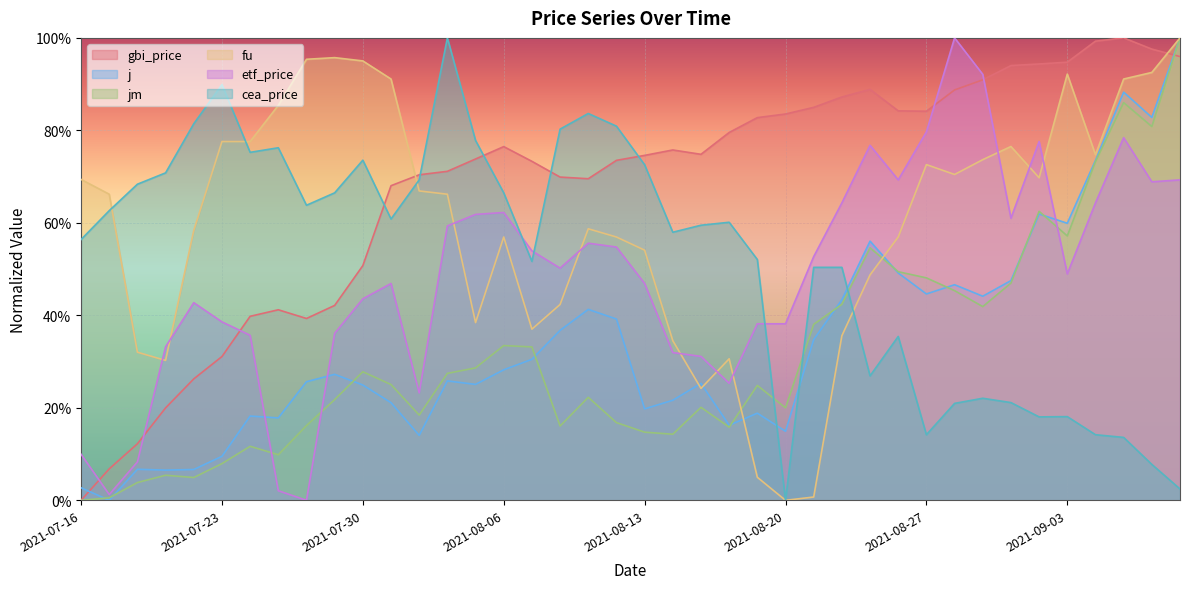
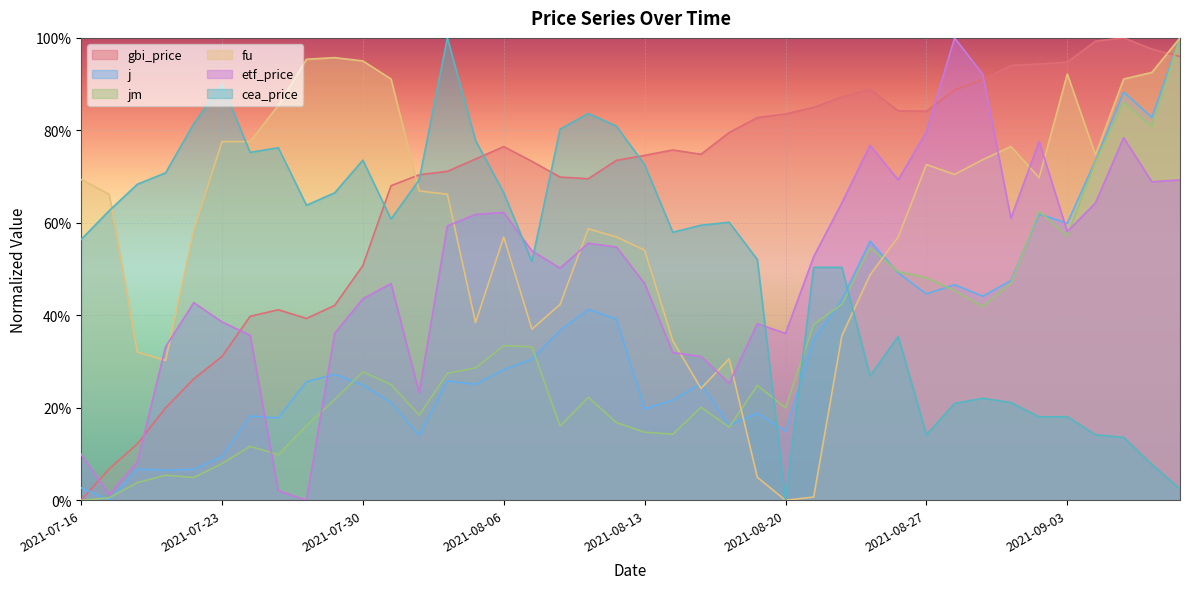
etf_price, 2021-08-20: 38% -> 36%
etf_price, 2021-09-03: 49% -> 58%
